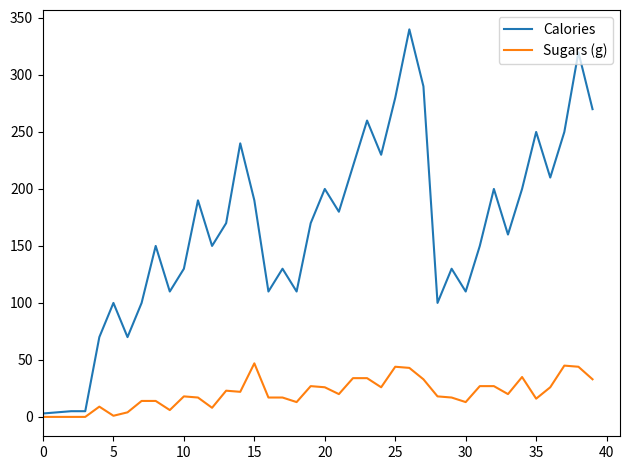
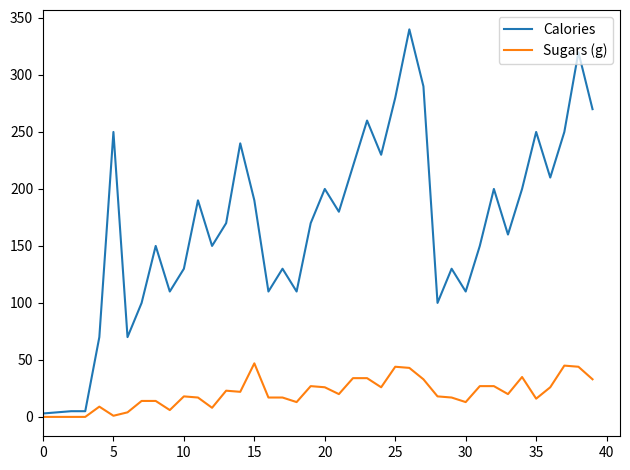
Calories, 5: 100 -> 250
